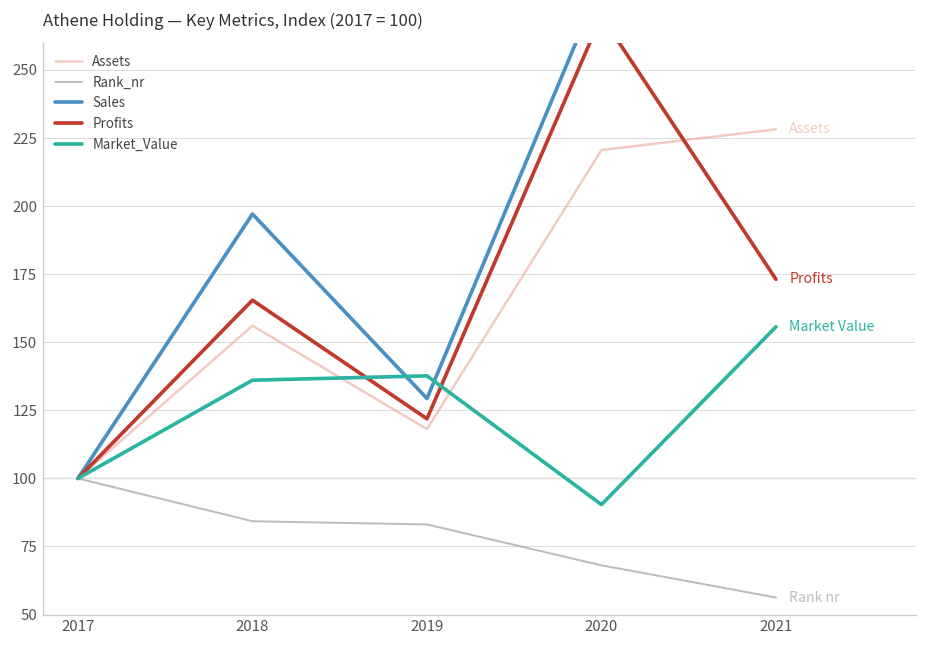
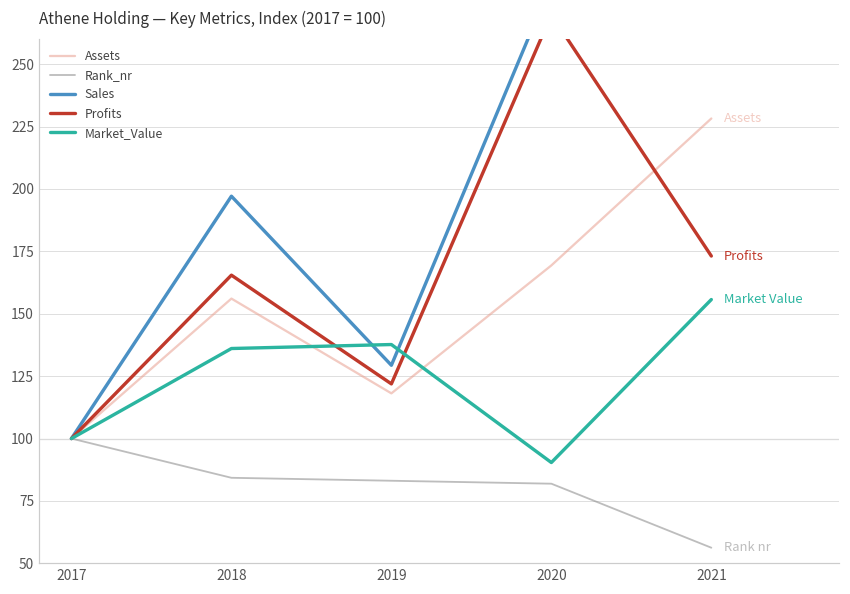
Assets, 2020: 221 -> 169
Rank_nr, 2020: 68 -> 82
